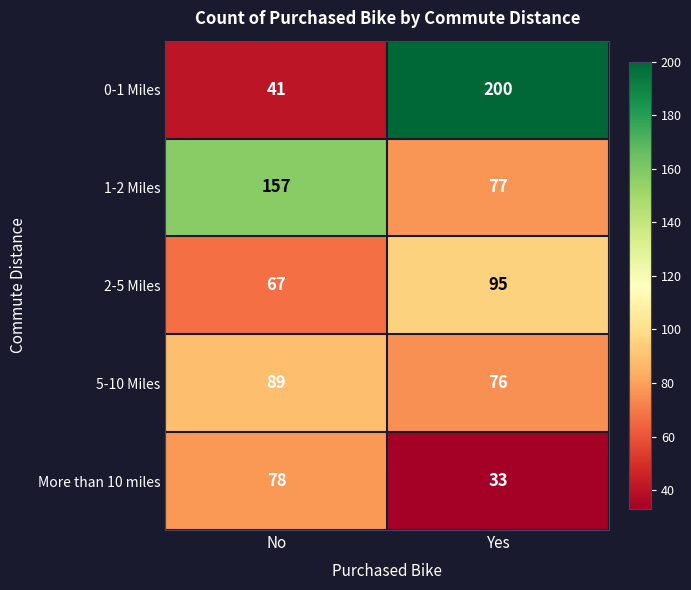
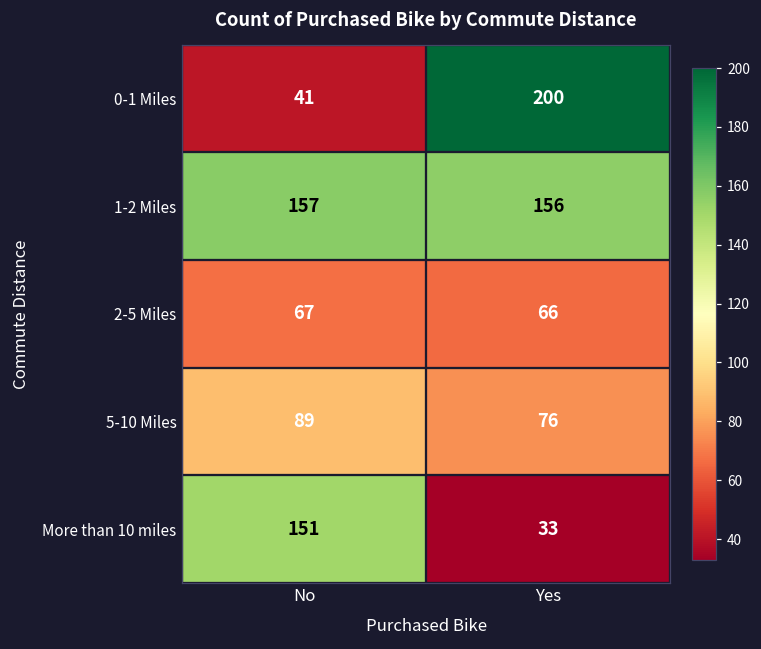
1-2 Miles, Yes: 77 -> 156
2-5 Miles, Yes: 95 -> 66
More than 10 miles, No: 78 -> 151
